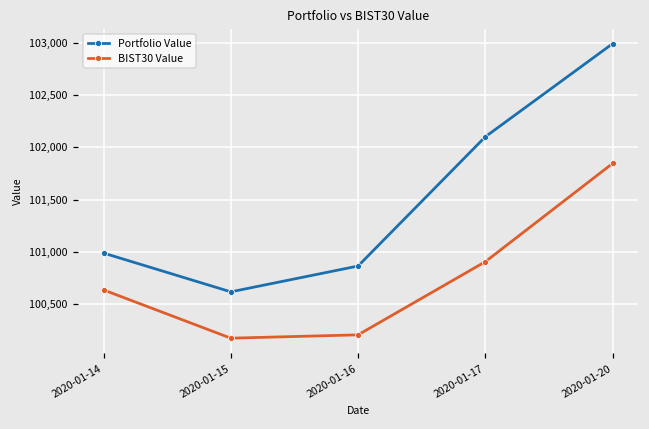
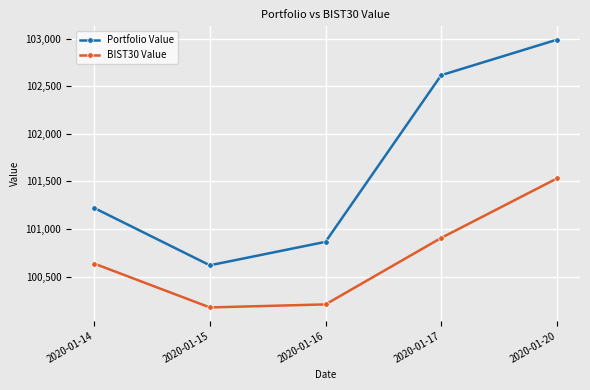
Portfolio Value, 2020-01-14: 101,000 -> 101,200
Portfolio Value, 2020-01-17: 102,100 -> 102,600
BIST30 Value, 2020-01-20: 101,800 -> 101,500
